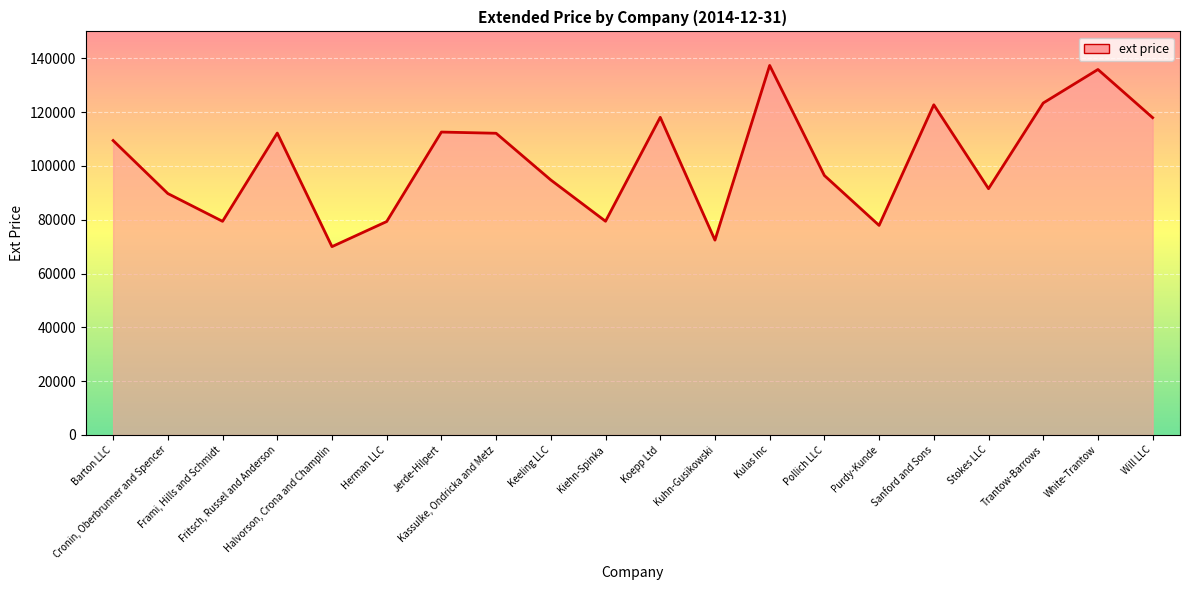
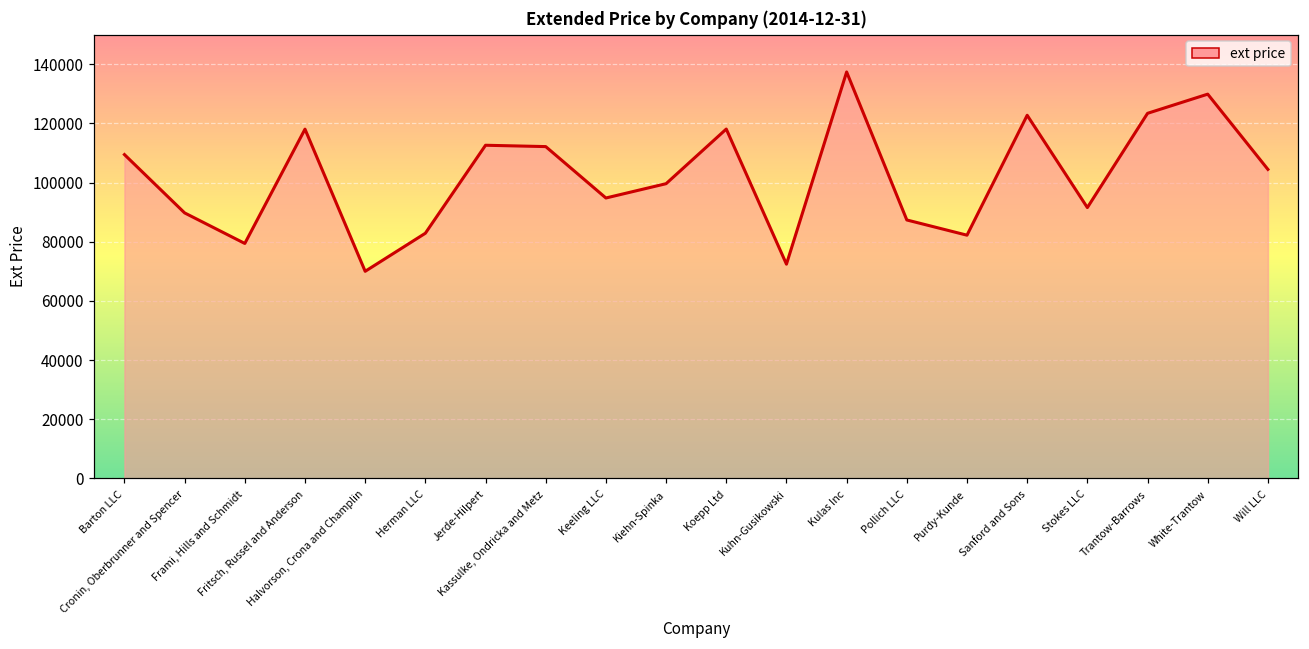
Fritsch, Russel and Anderson: 112000 -> 118000
Herman LLC: 79000 -> 83000
Kiehn-Spinka: 79000 -> 100000
Pollich LLC: 96000 -> 87000
Purdy-Kunde: 78000 -> 82000
White-Trantow: 136000 -> 130000
Will LLC: 118000 -> 104000
